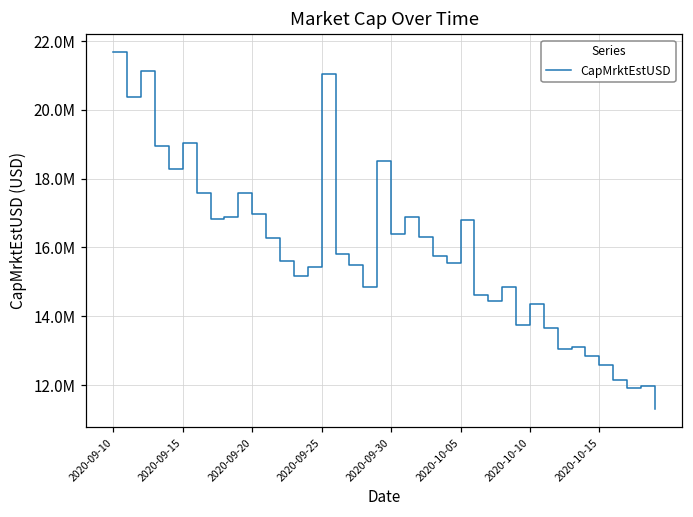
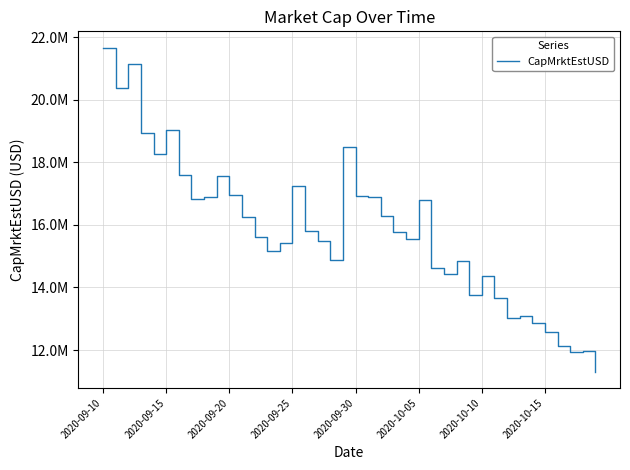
2020-09-25: 21000000 -> 17200000
2020-09-30: 16400000 -> 16900000
